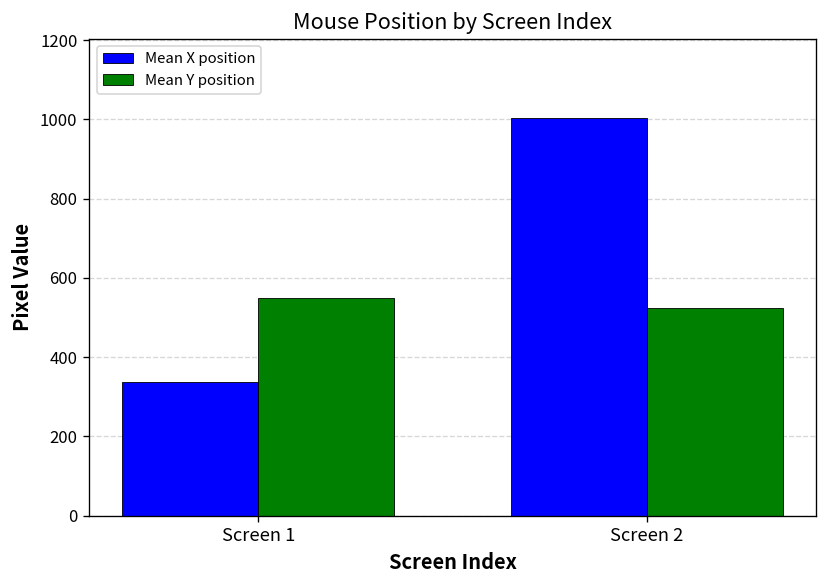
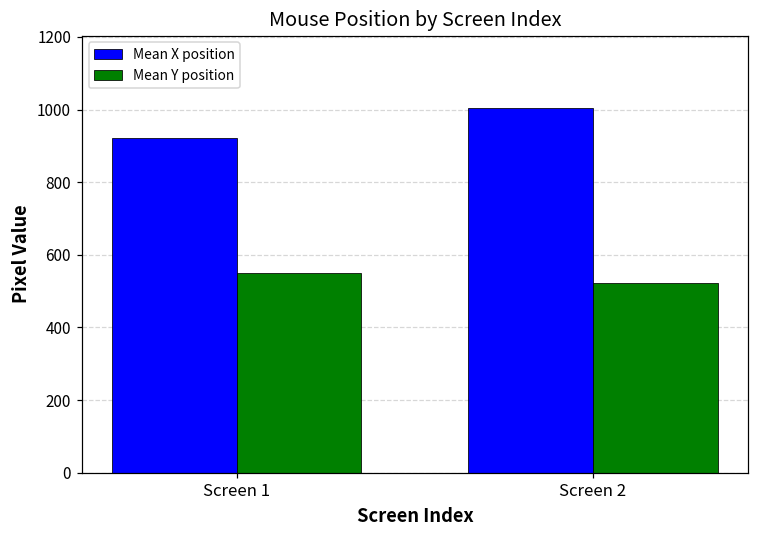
Mean X position, Screen 1: 340 -> 920
